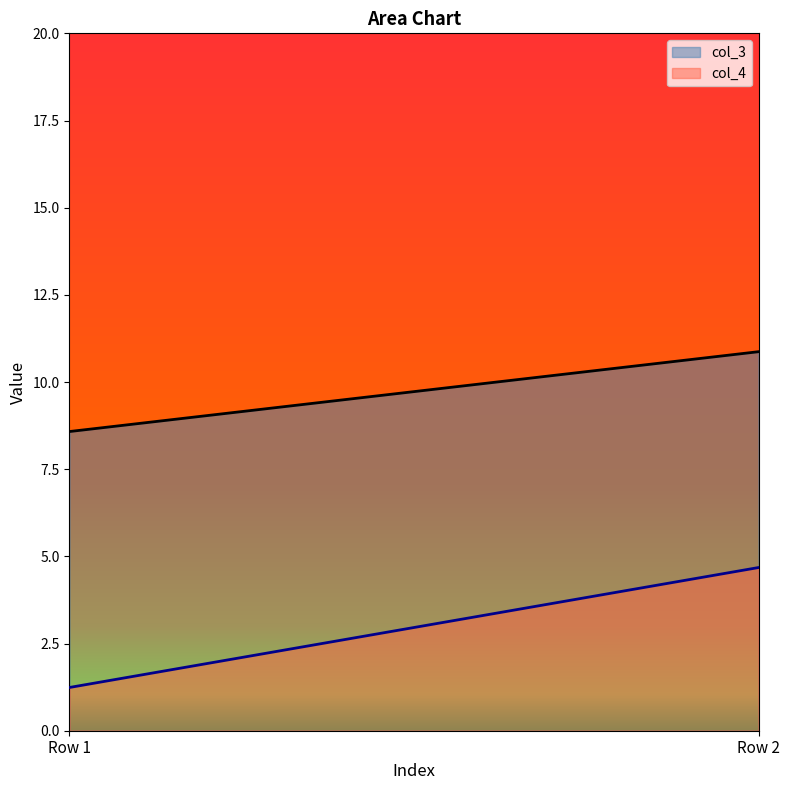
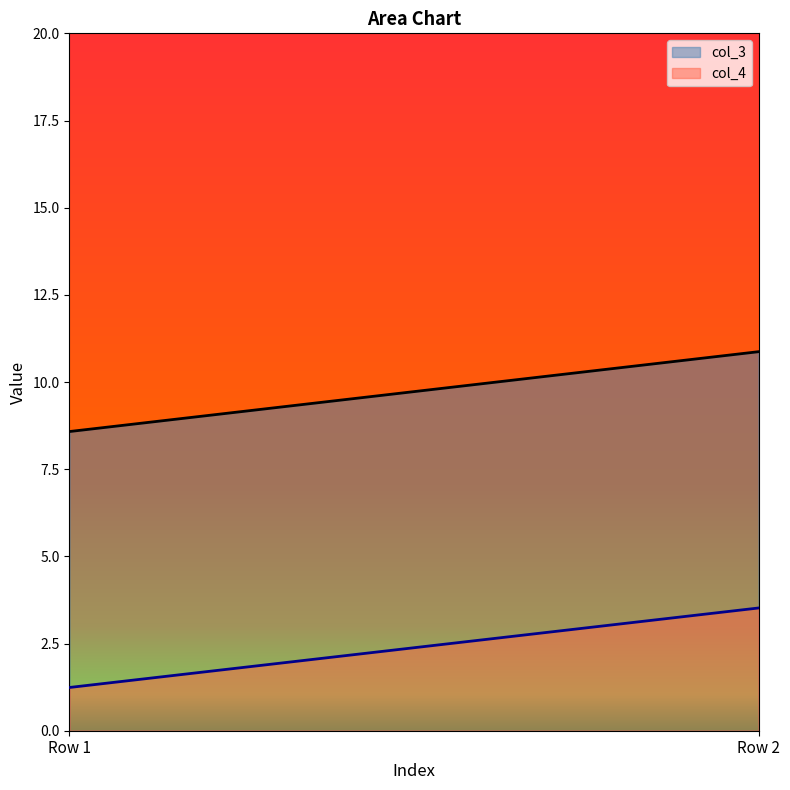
col_4, Row 2: 4.7 -> 3.5
